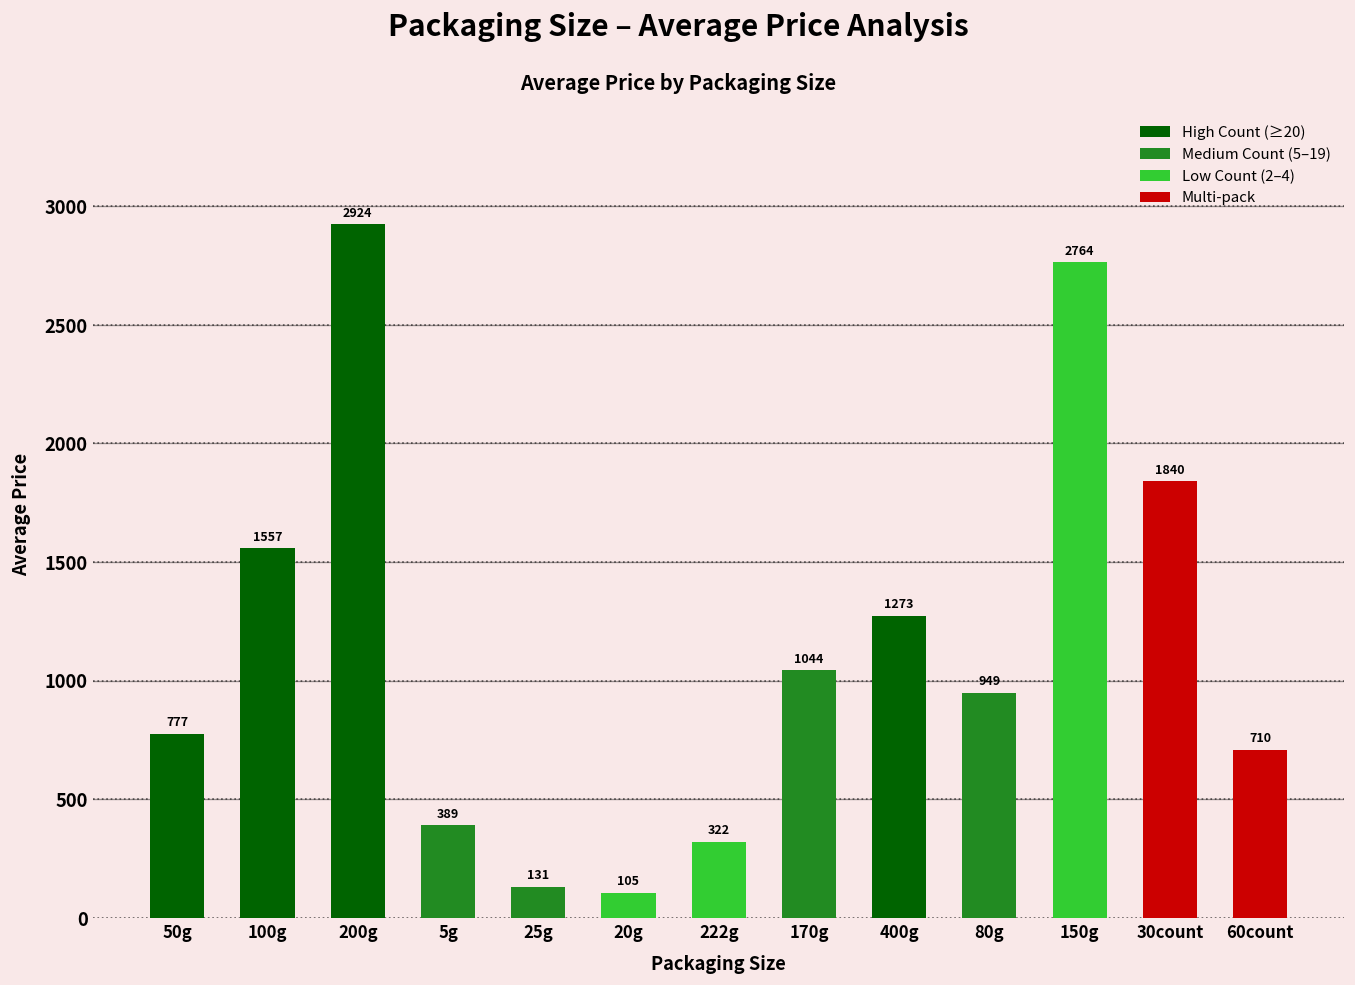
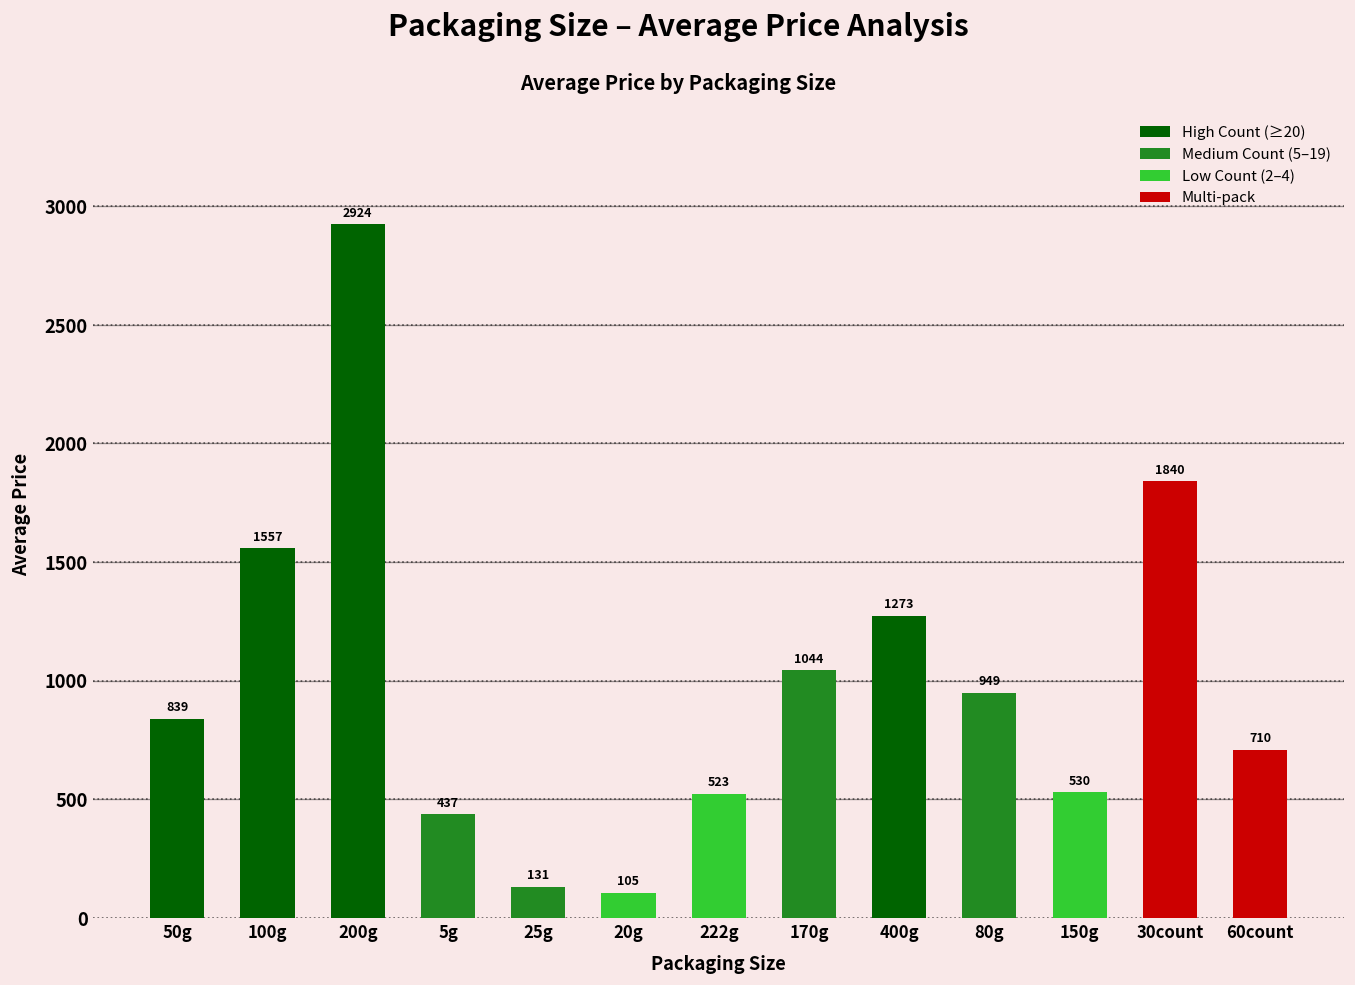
50g: 777 -> 839
5g: 389 -> 437
222g: 322 -> 523
150g: 2764 -> 530
